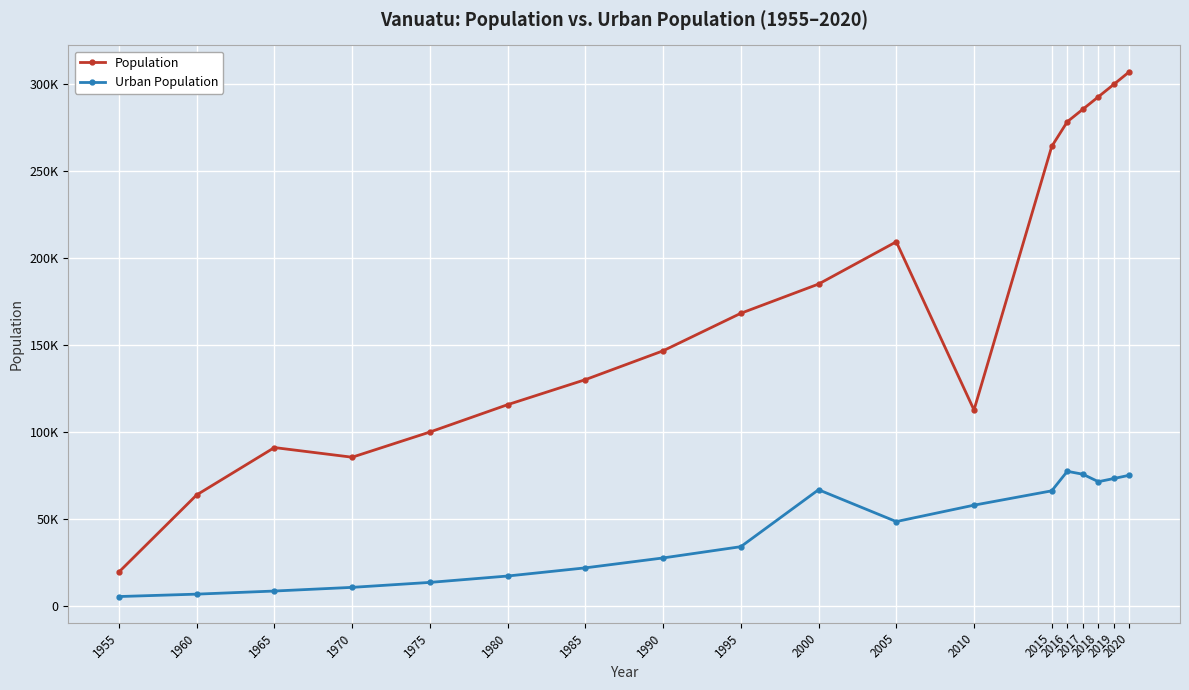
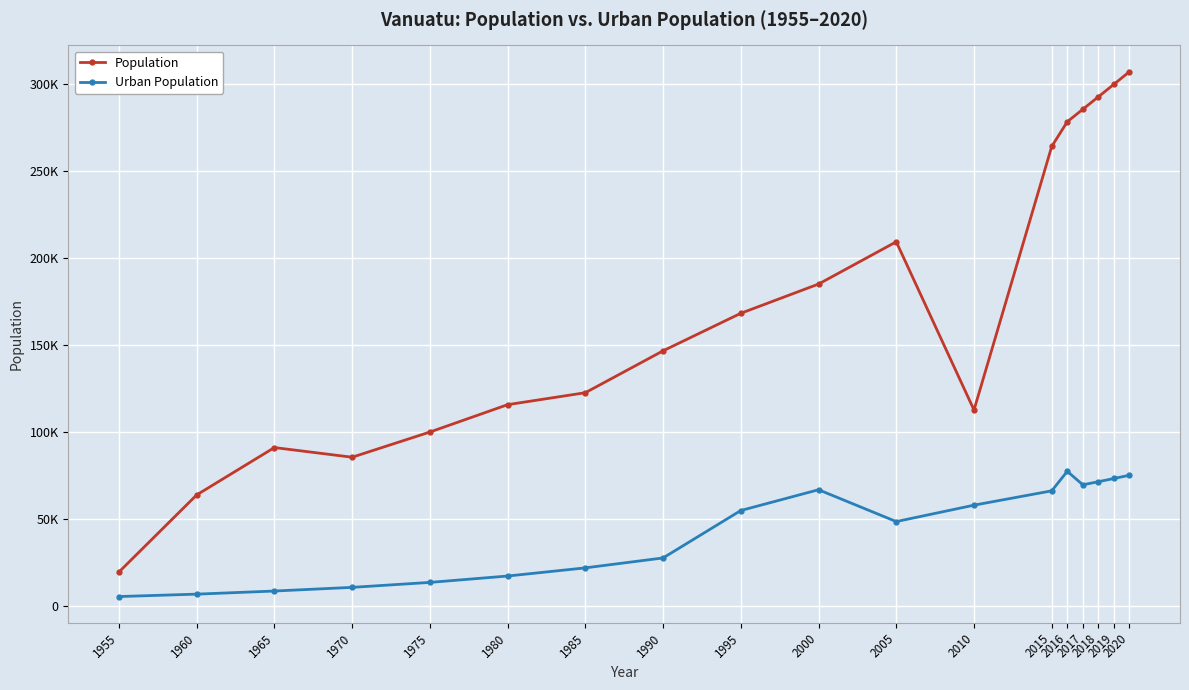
Population, 1985: 130000 -> 122000
Urban Population, 1995: 34000 -> 55000
Urban Population, 2017: 76000 -> 70000
